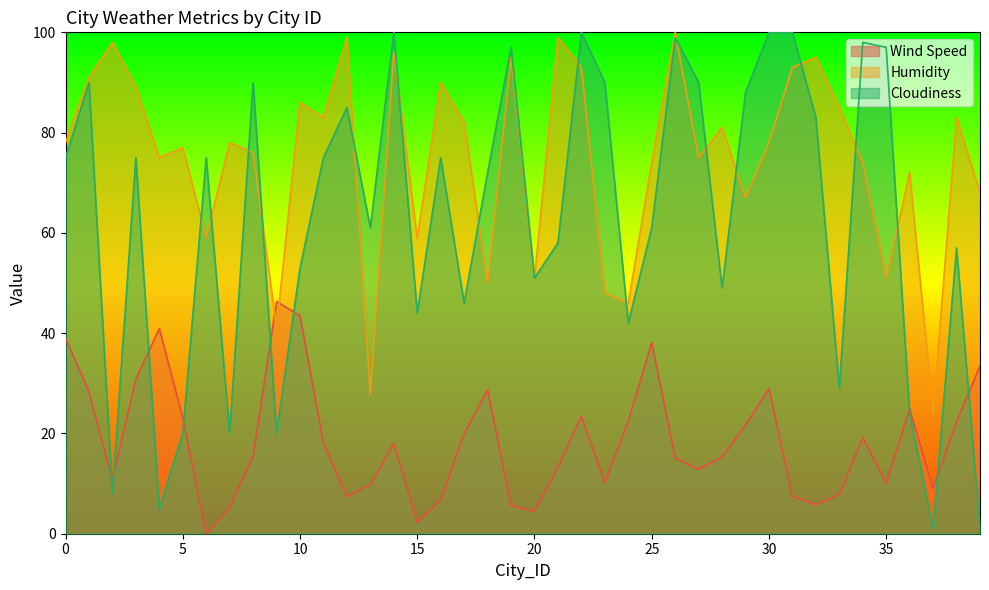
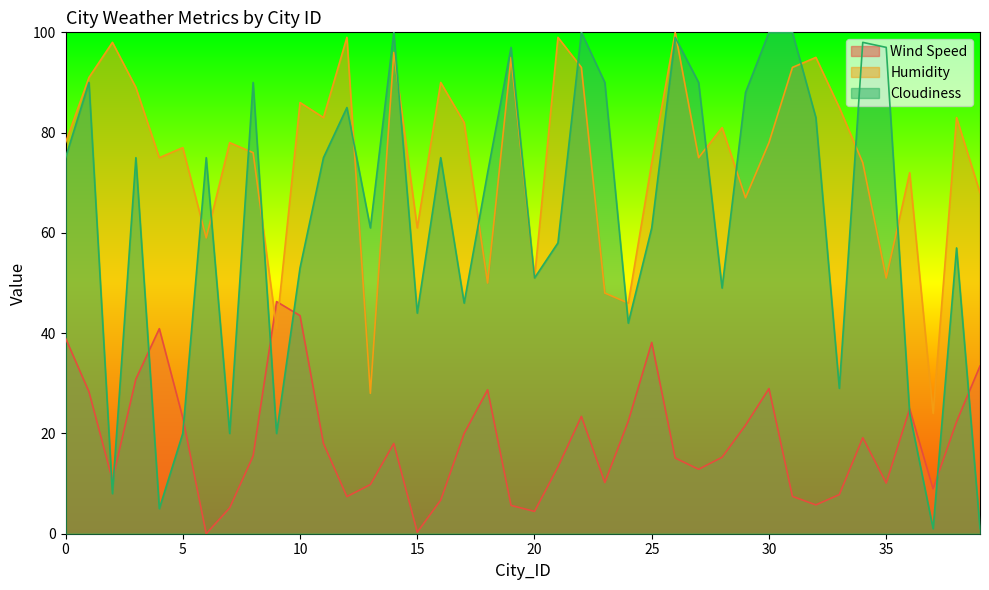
Wind Speed, 15: 2 -> 0
Humidity, 15: 59 -> 61
